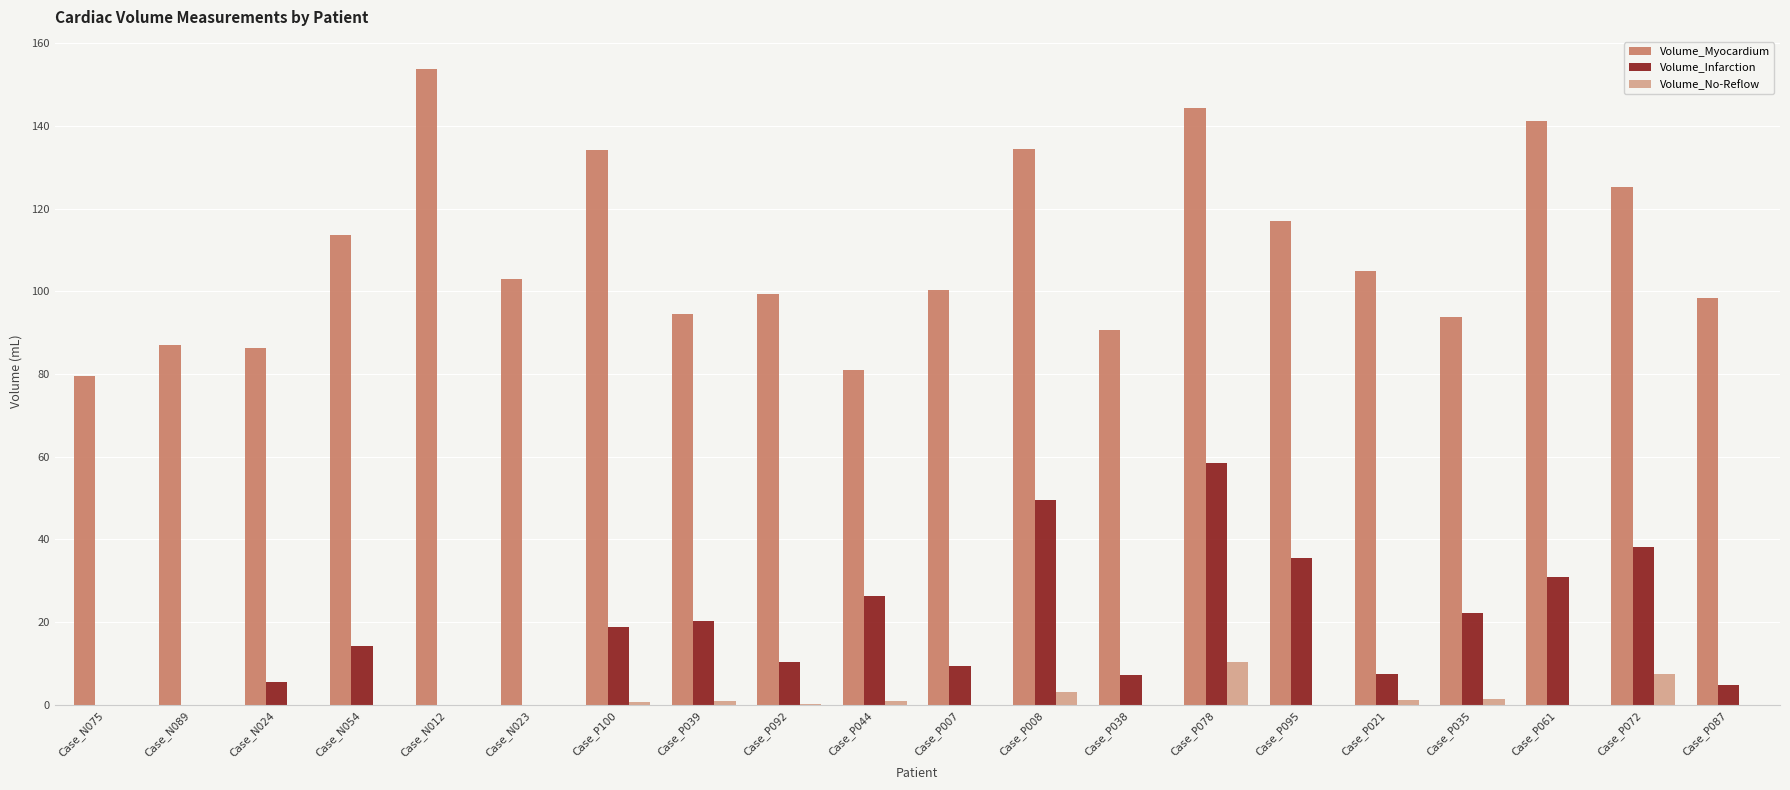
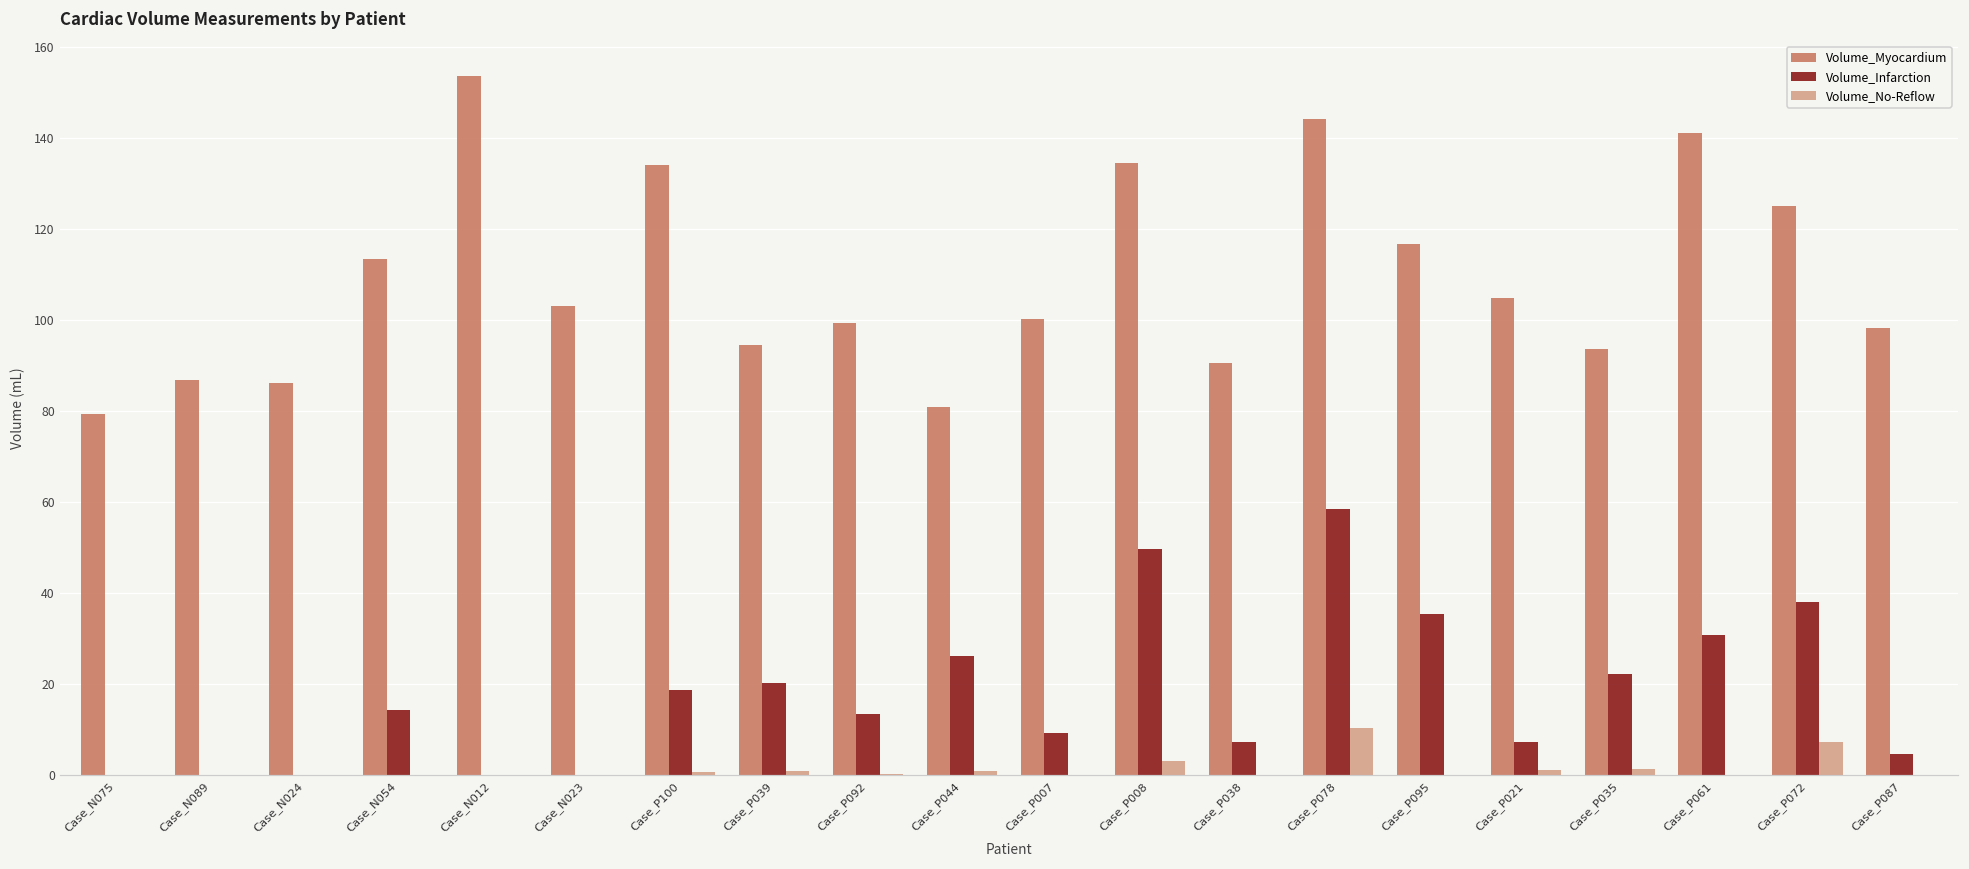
Volume_Infarction, Case_N024: 5 -> 0
Volume_Infarction, Case_P092: 10 -> 14
